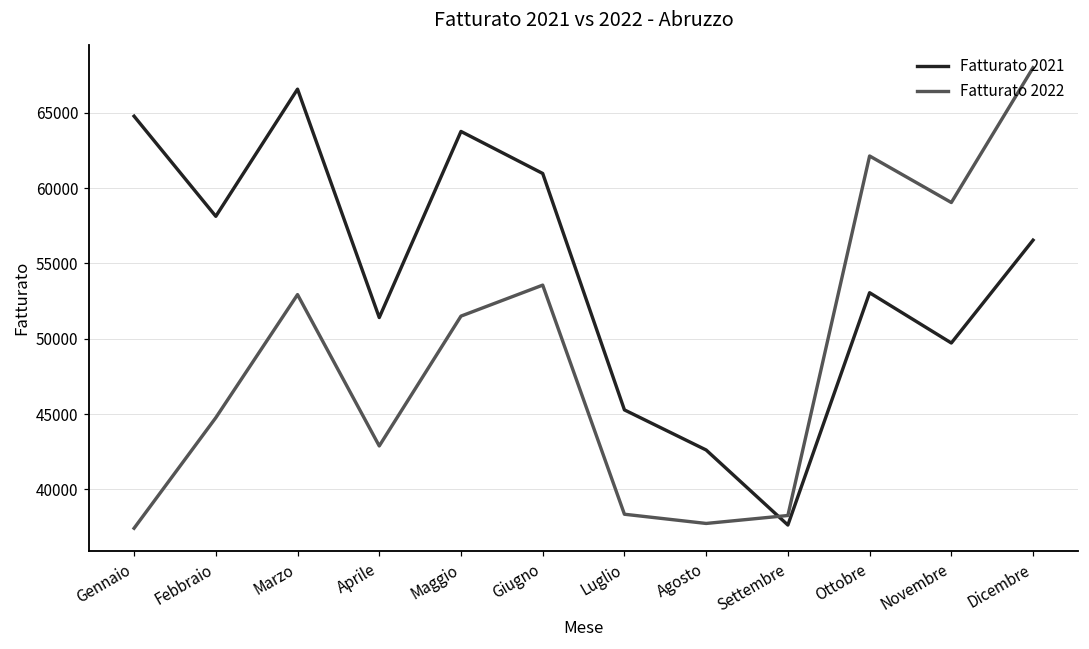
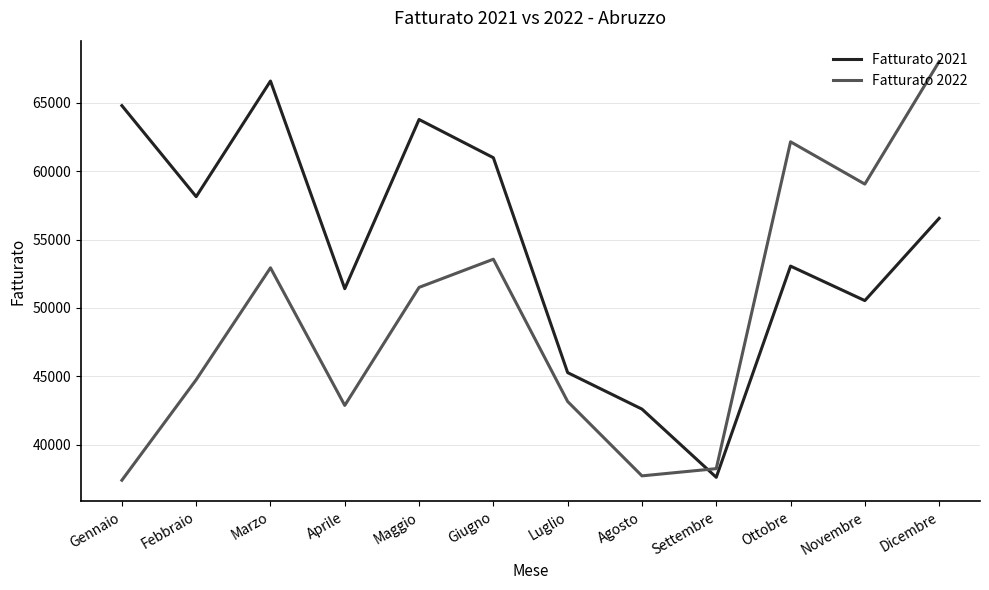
Fatturato 2022, Luglio: 38300 -> 43200
Fatturato 2021, Novembre: 49700 -> 50500
